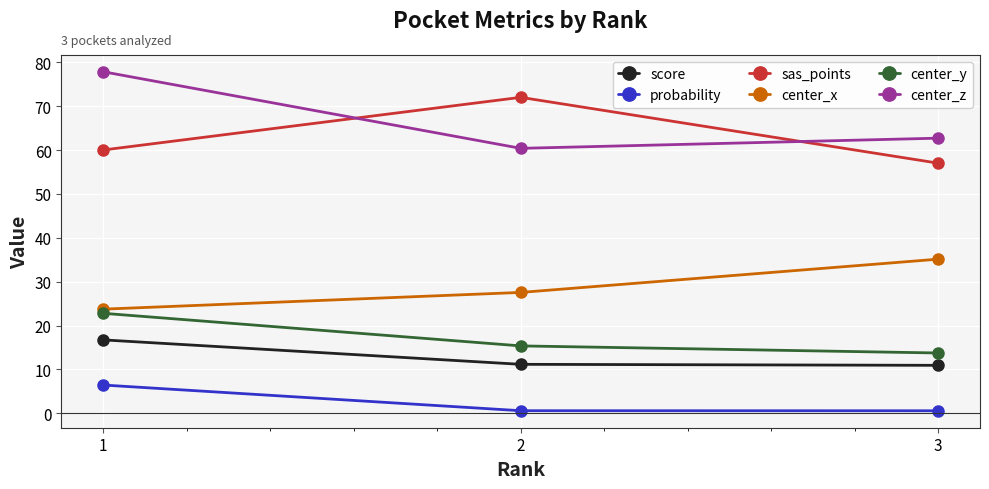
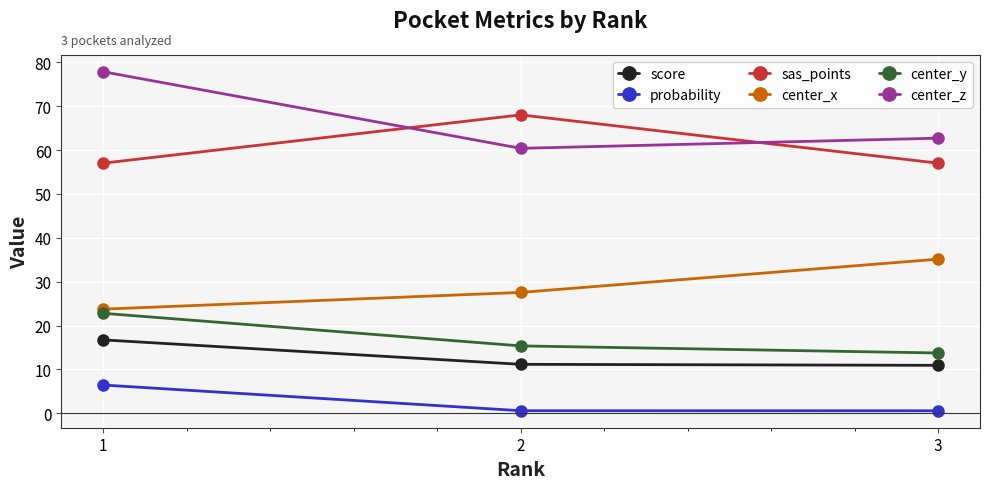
sas_points, 1: 60 -> 57
sas_points, 2: 72 -> 68
